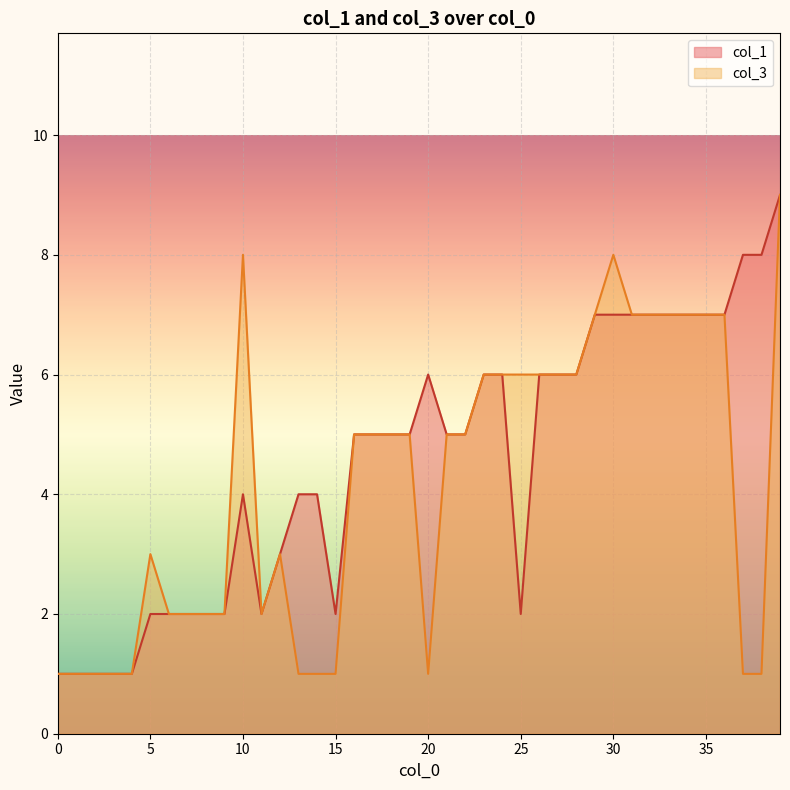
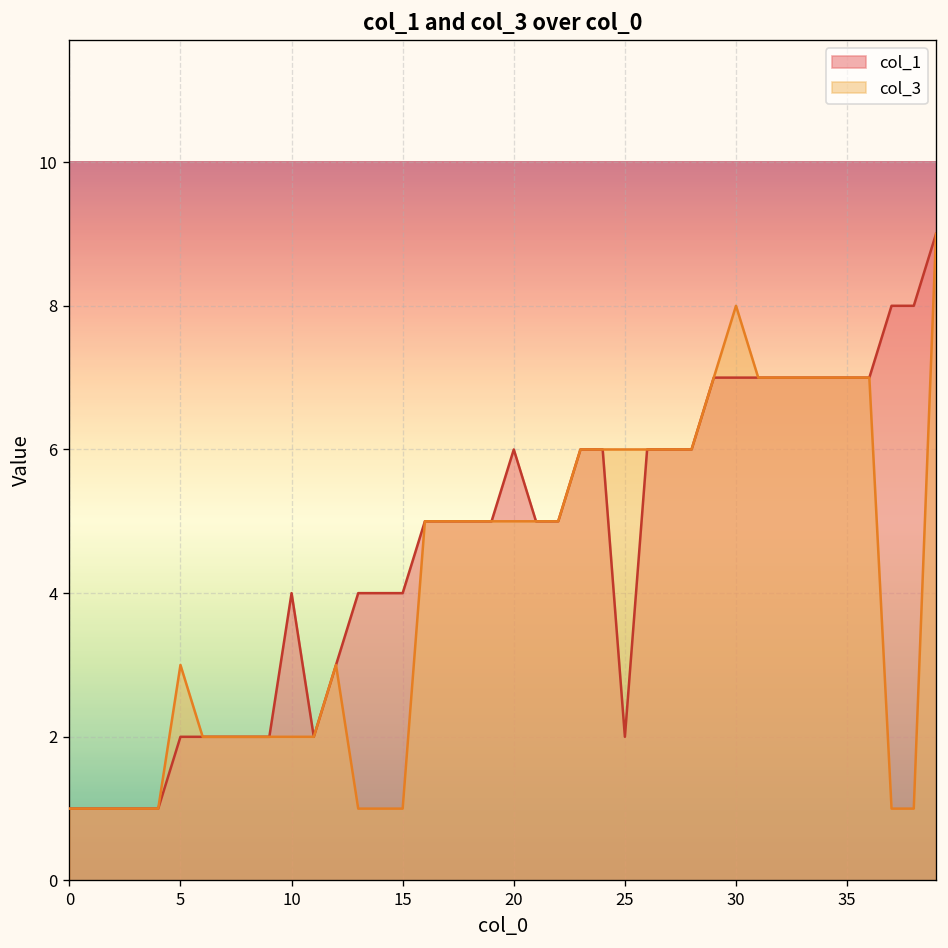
col_3, 10: 8 -> 2
col_1, 15: 2 -> 4
col_3, 20: 1 -> 5
